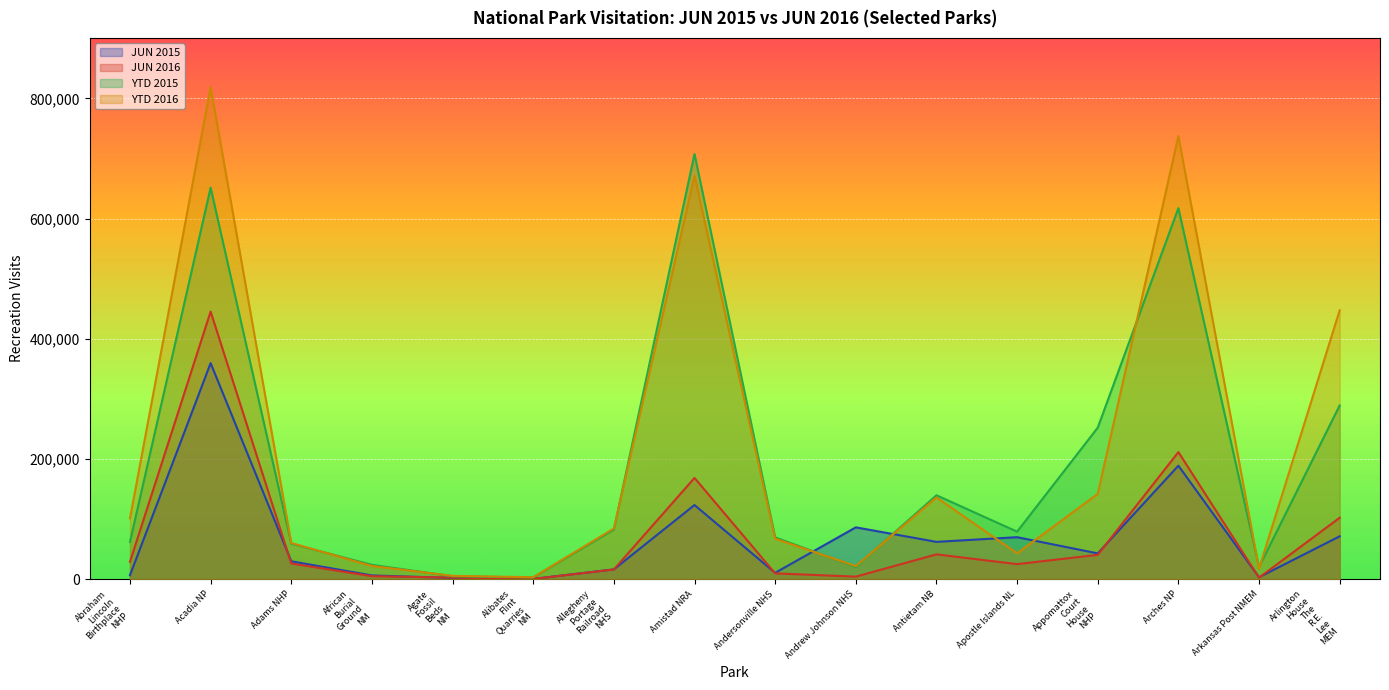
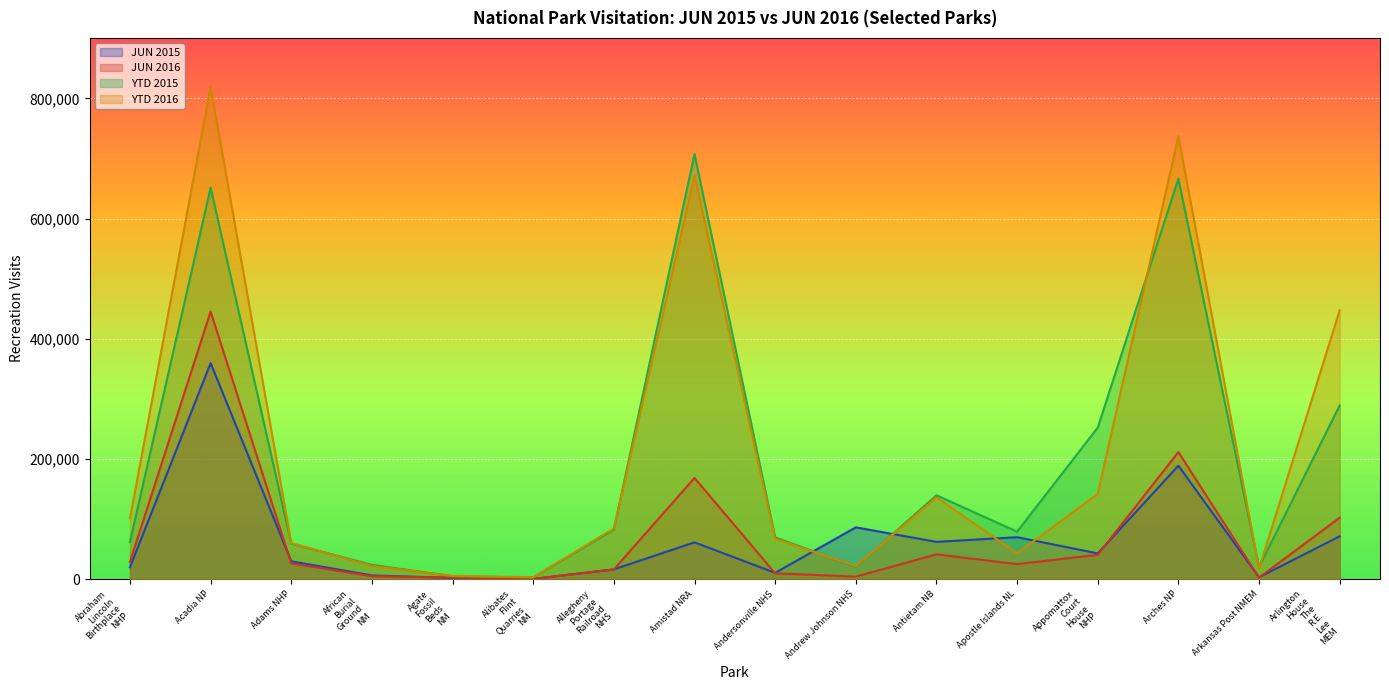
JUN 2015, Abraham Lincoln Birthplace NHP: 10,000 -> 20,000
JUN 2015, Amistad NRA: 120,000 -> 60,000
YTD 2015, Arches NP: 620,000 -> 670,000
